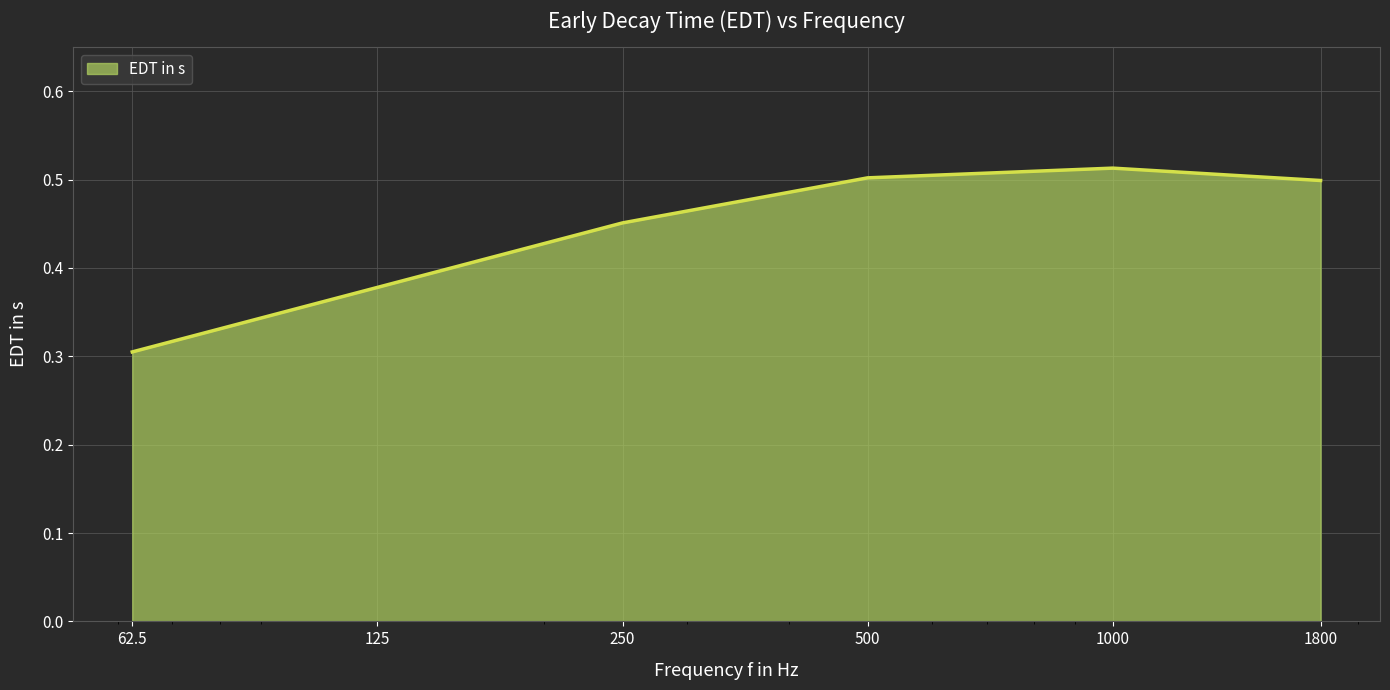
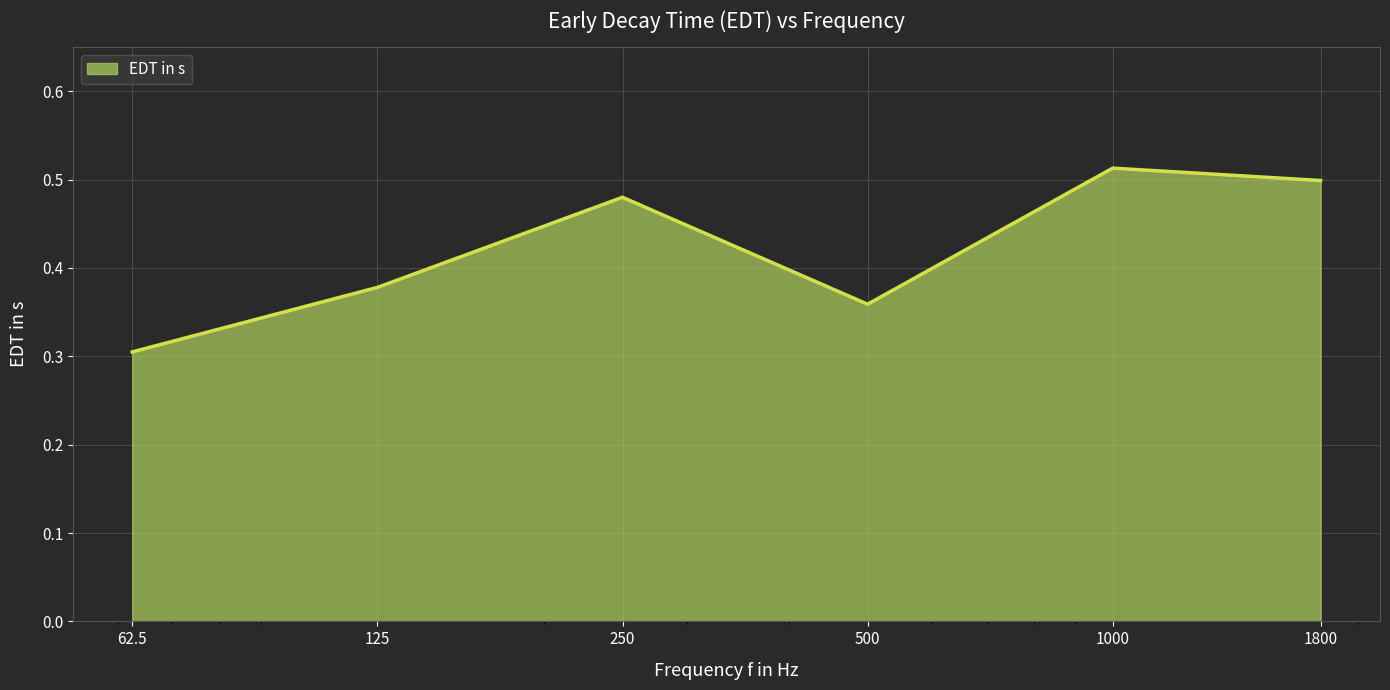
250: 0.45 -> 0.48
500: 0.50 -> 0.36
